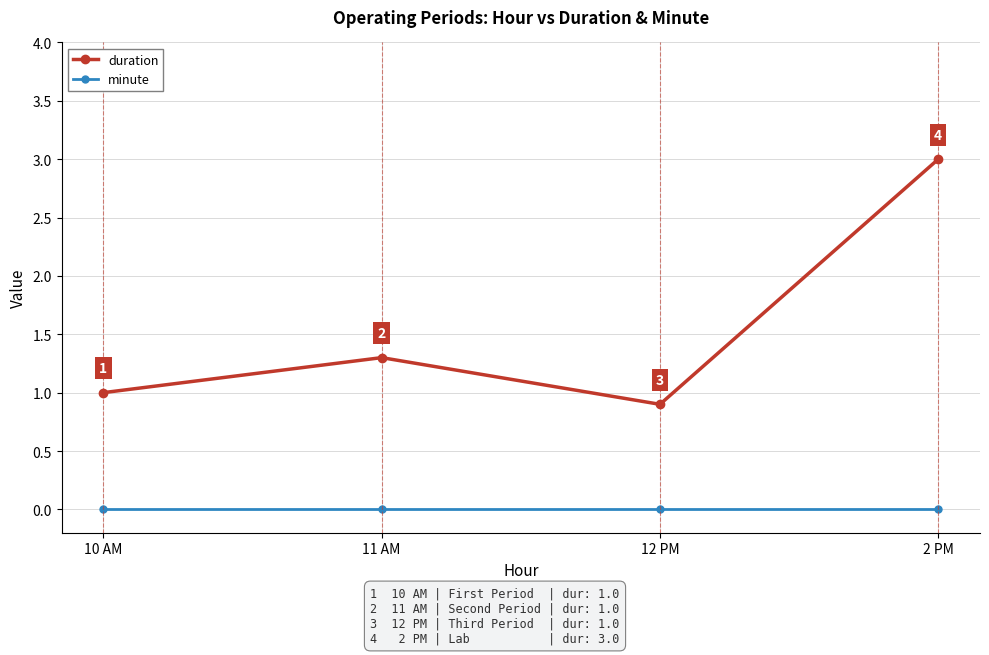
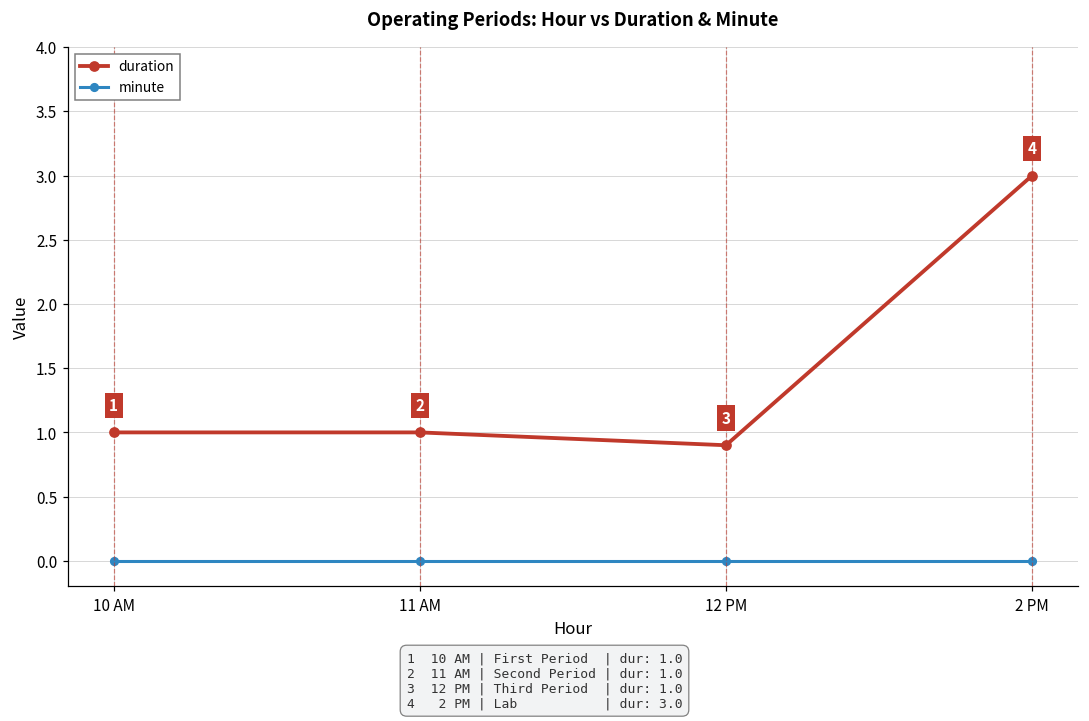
duration, 11 AM: 1.3 -> 1.0
